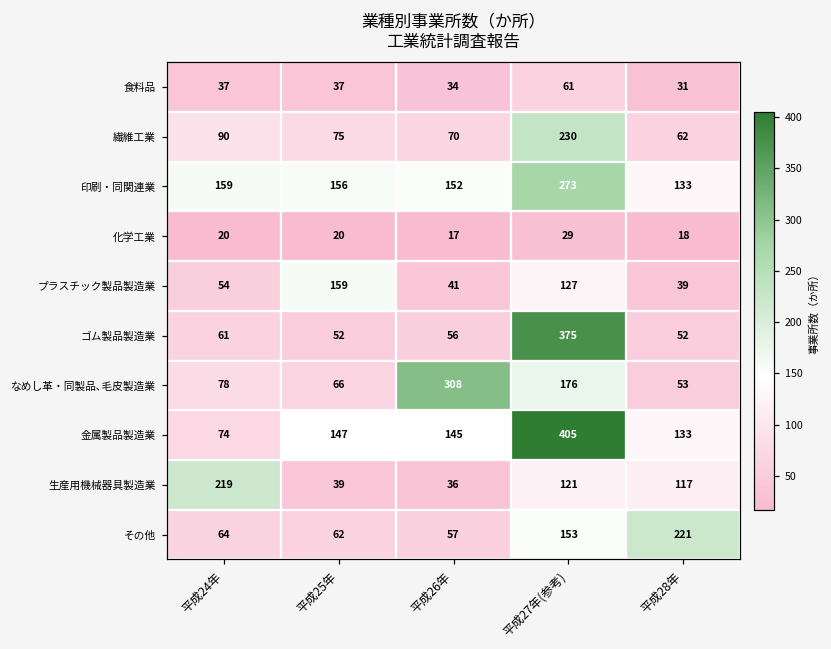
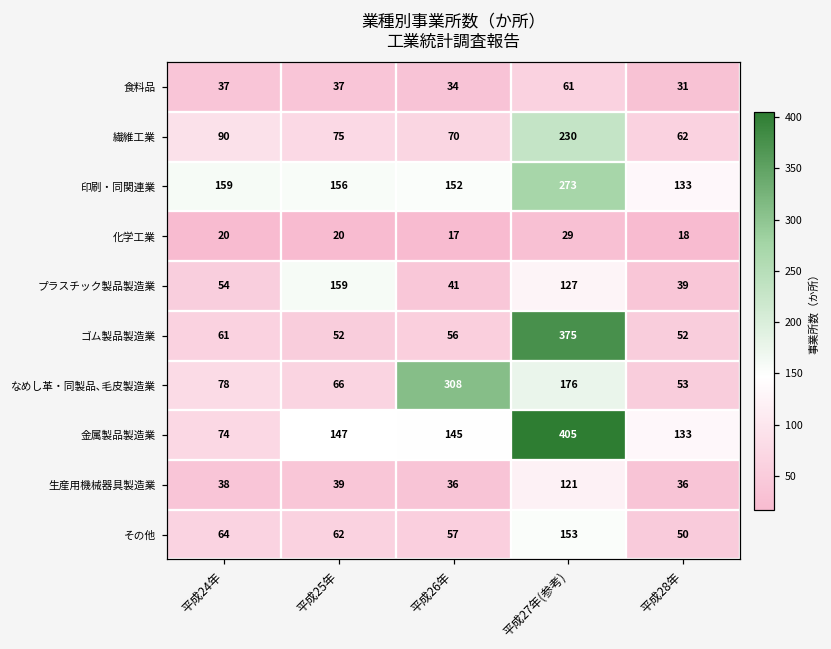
生産用機械器具製造業, 平成24年: 219 -> 38
生産用機械器具製造業, 平成28年: 117 -> 36
その他, 平成28年: 221 -> 50
